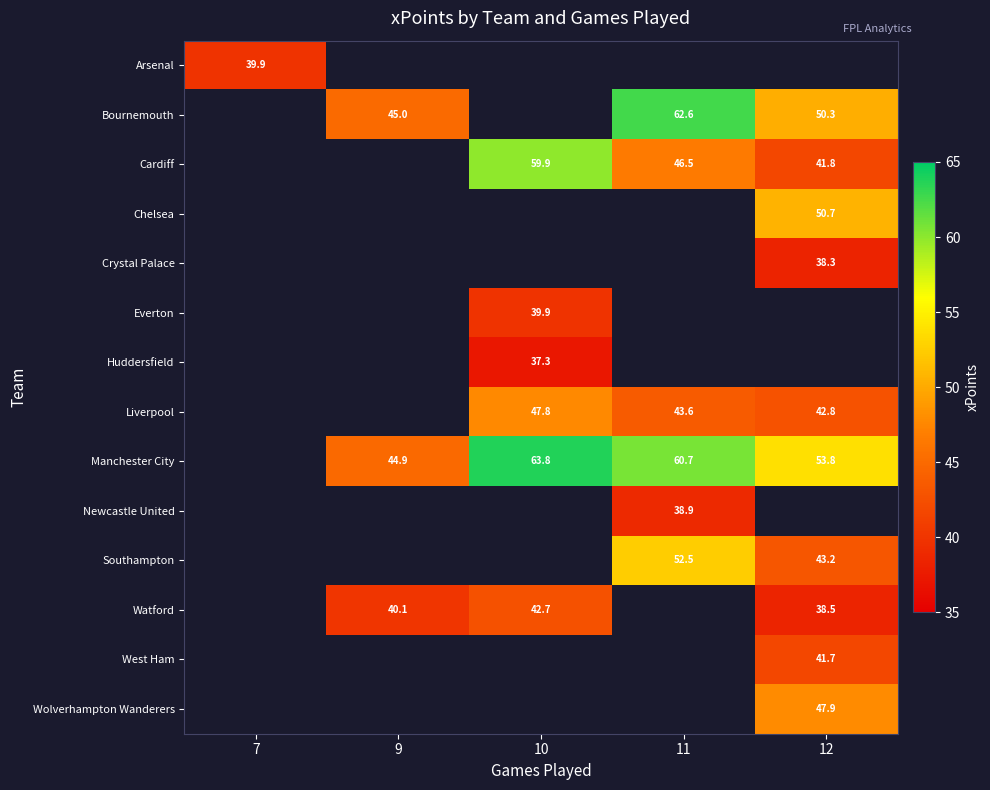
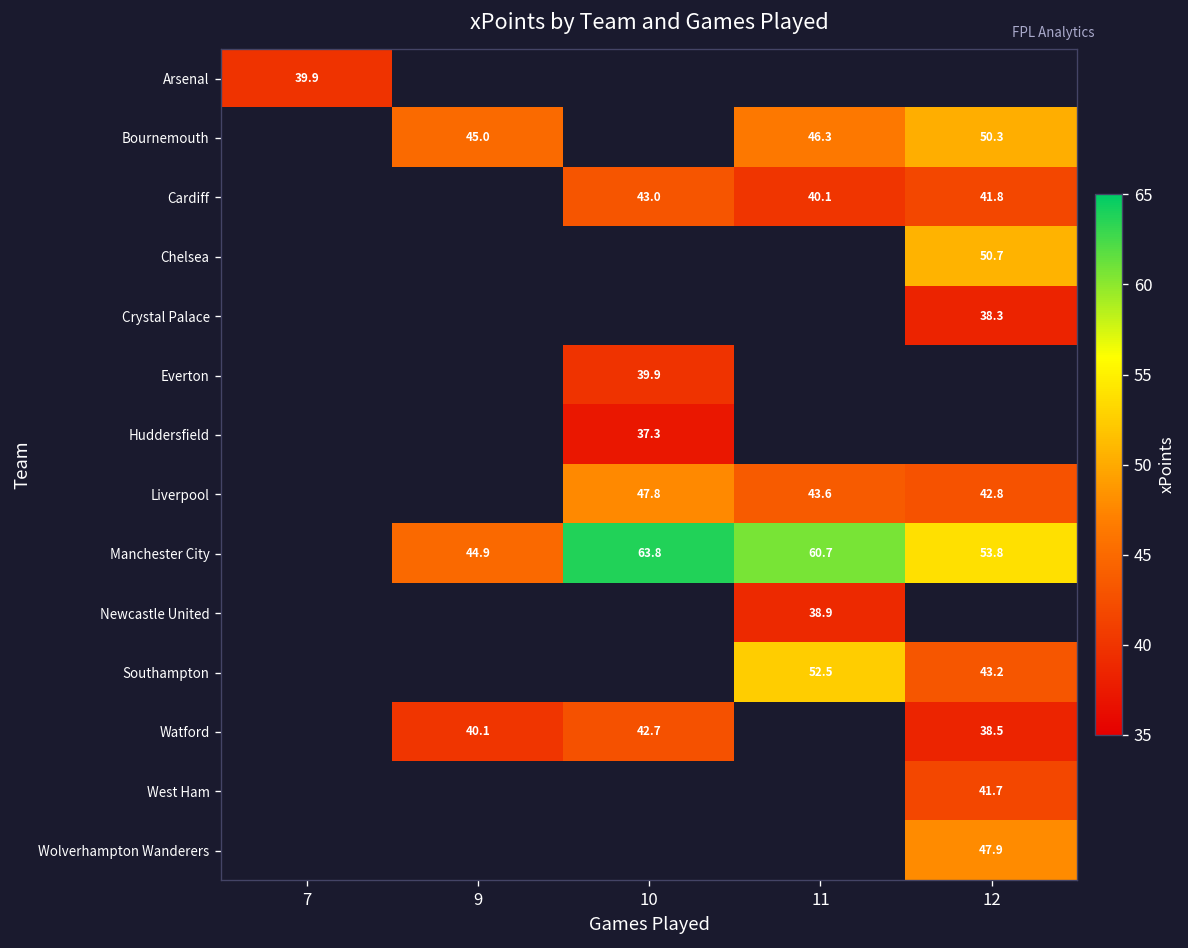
Bournemouth, 11: 62.6 -> 46.3
Cardiff, 10: 59.9 -> 43.0
Cardiff, 11: 46.5 -> 40.1
